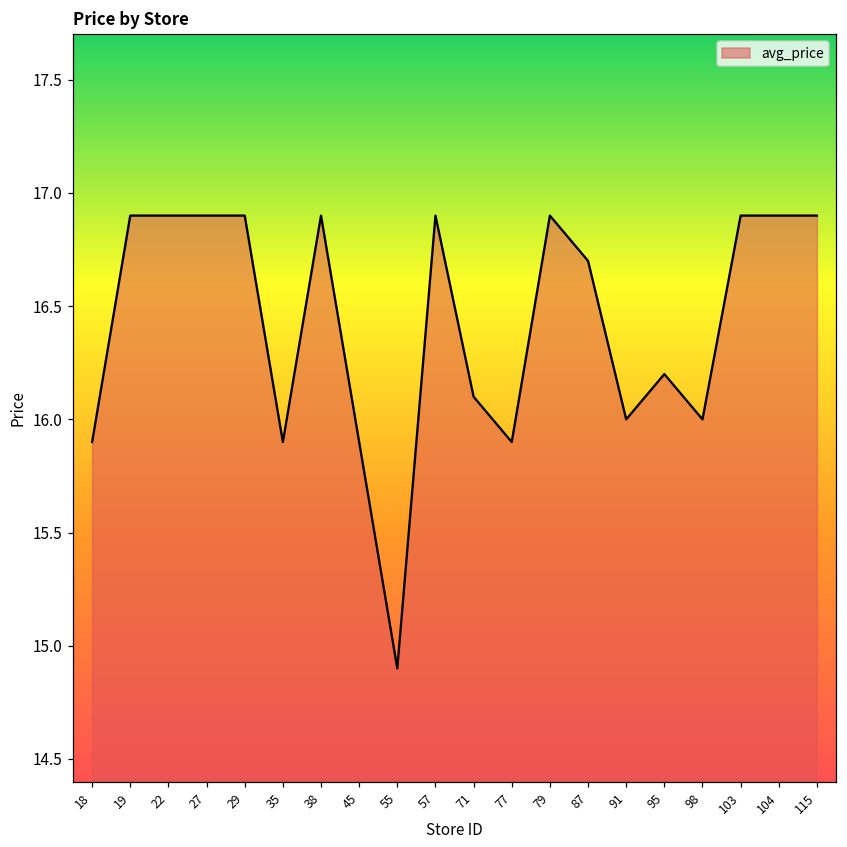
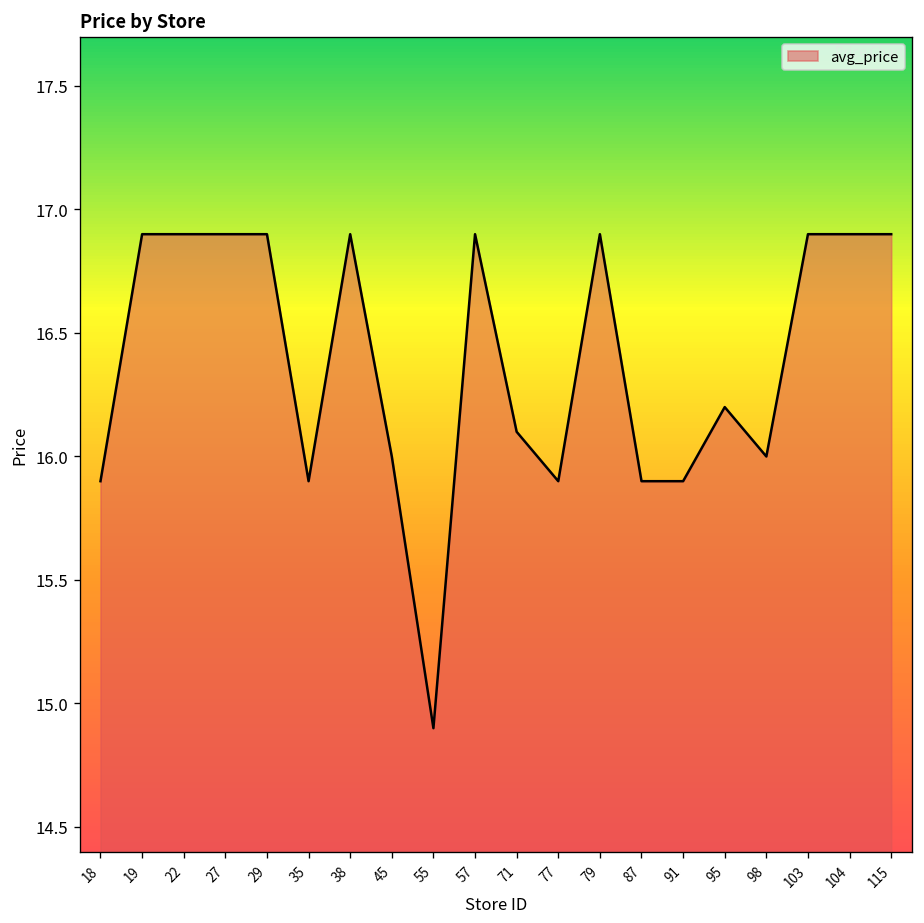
45: 15.9 -> 16.0
87: 16.7 -> 15.9
91: 16.0 -> 15.9
